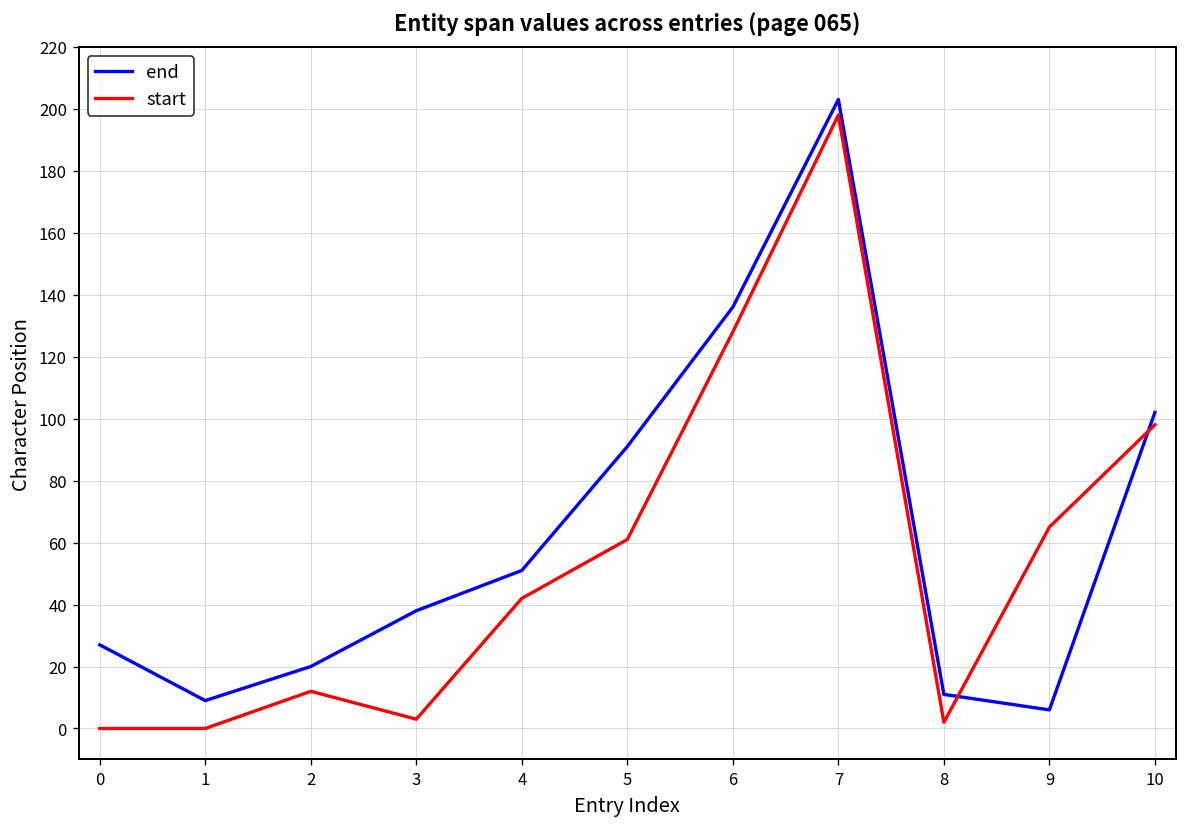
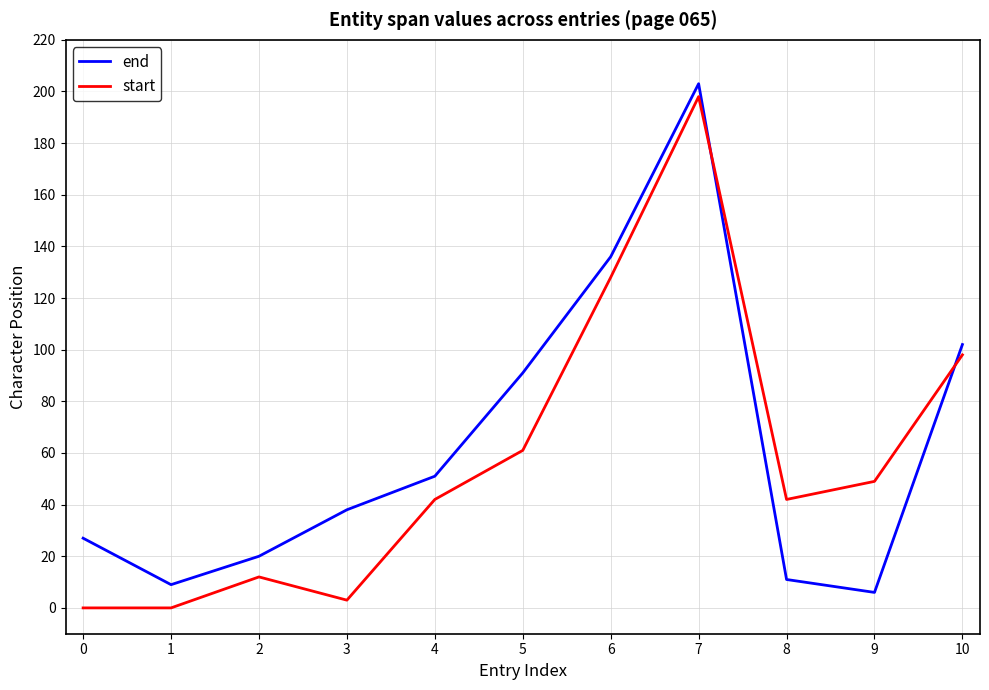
start, 8: 2 -> 42
start, 9: 65 -> 49
